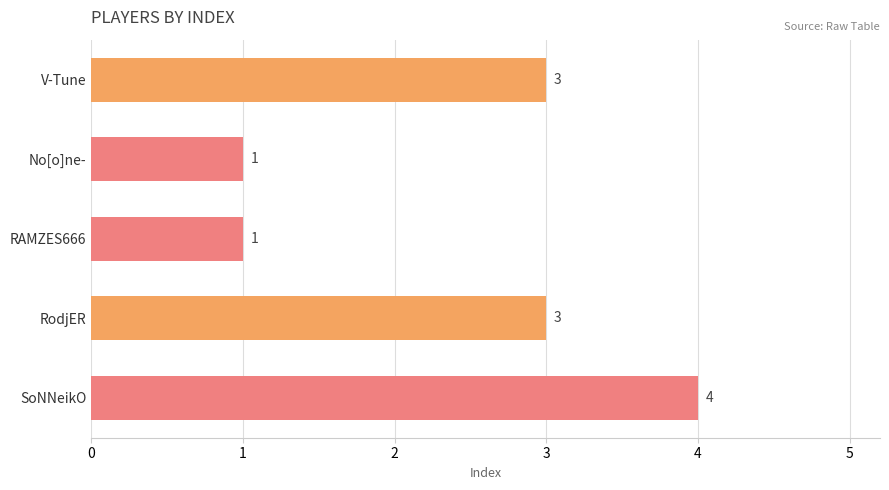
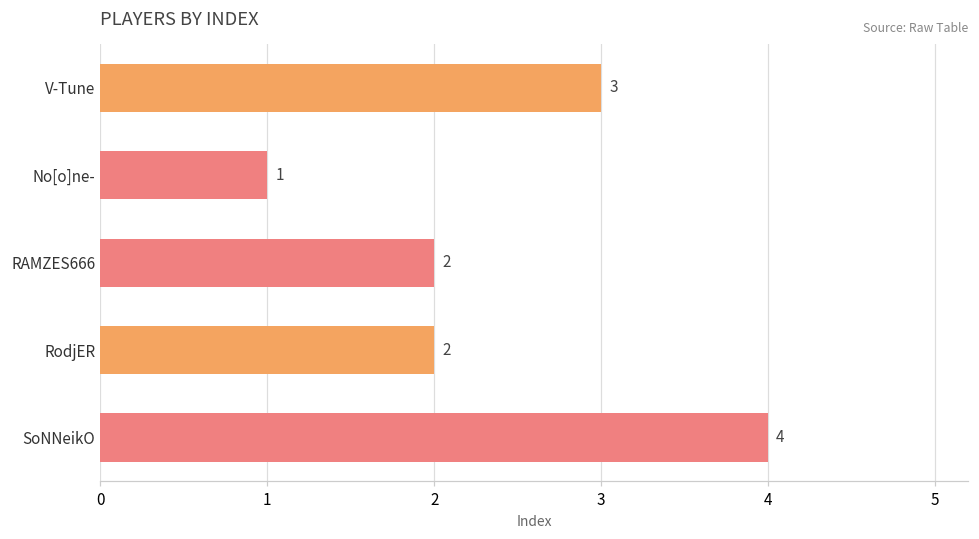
RAMZES666: 1 -> 2
RodjER: 3 -> 2
